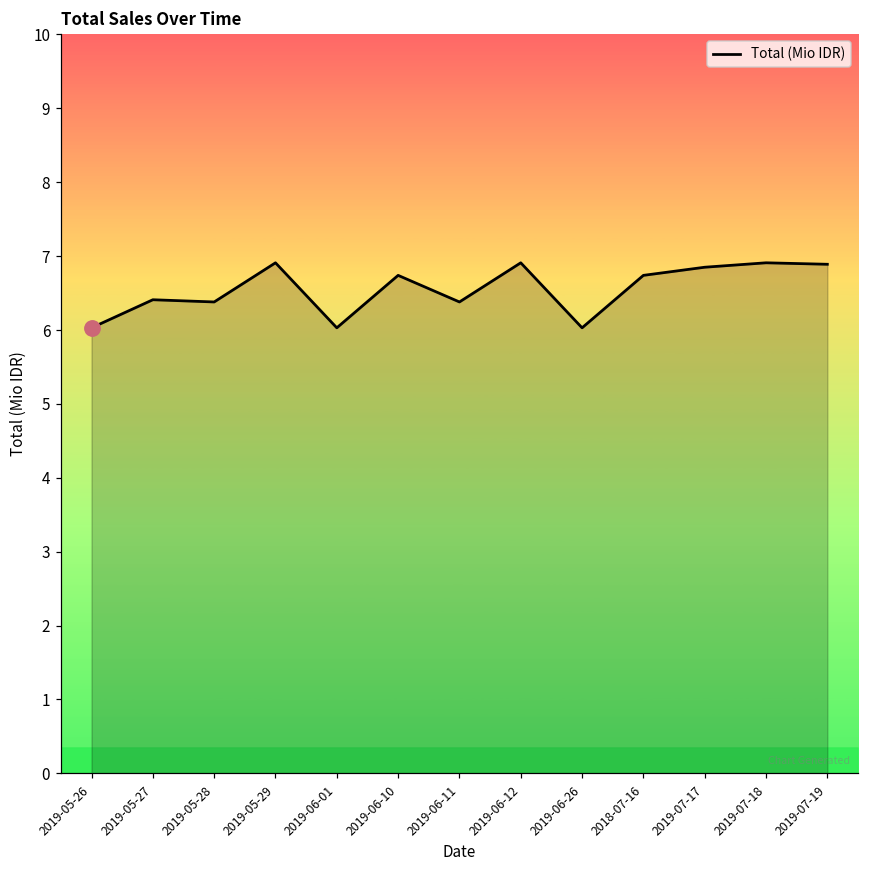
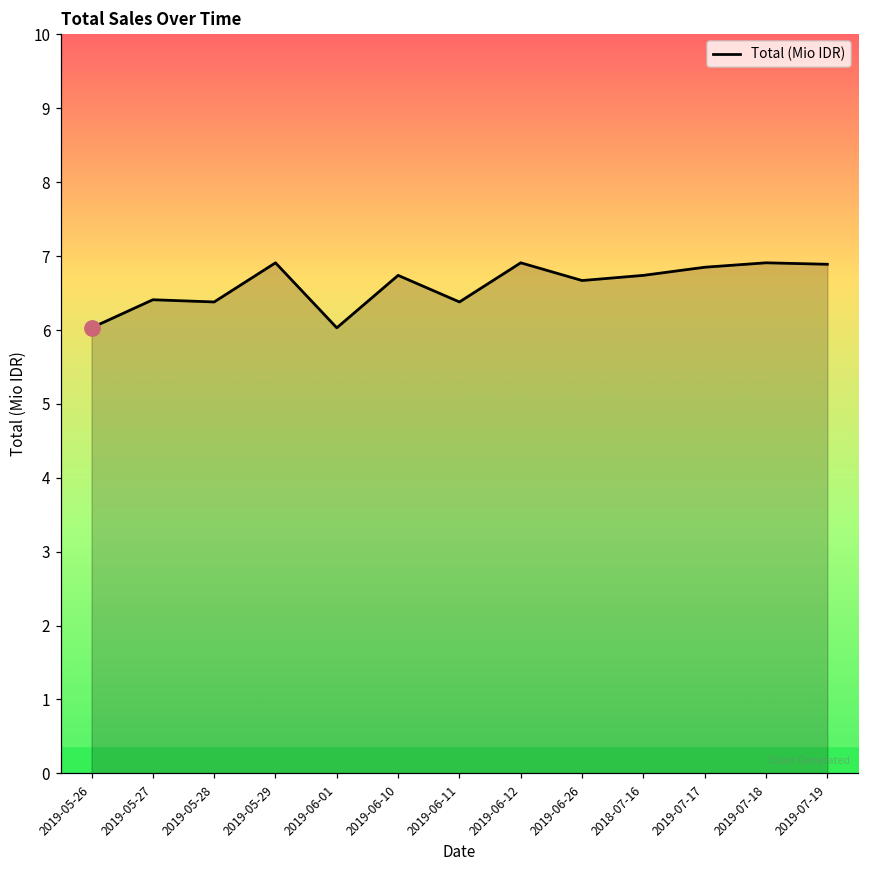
Total (Mio IDR), 2019-06-26: 6.0 -> 6.7
